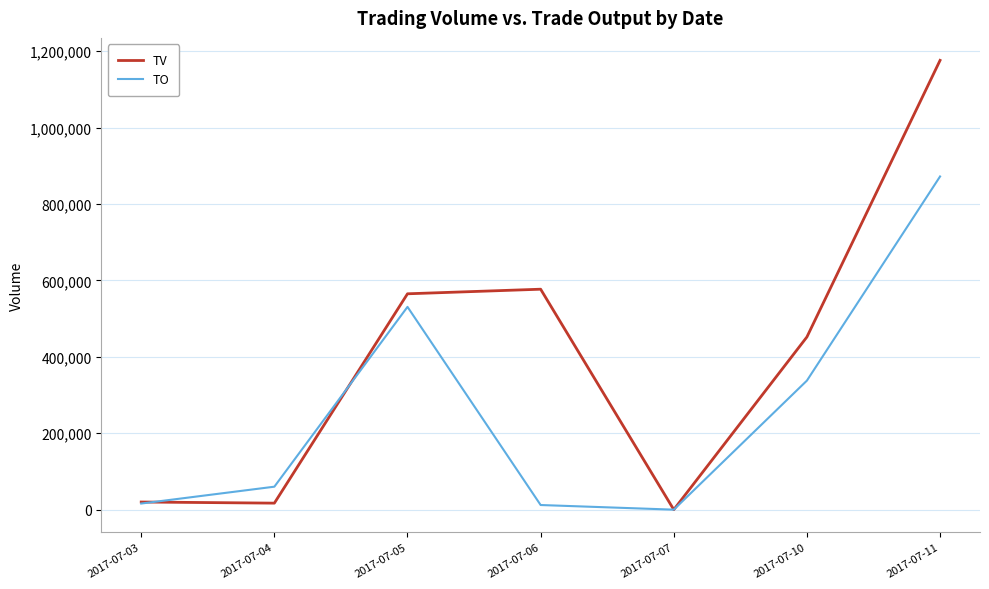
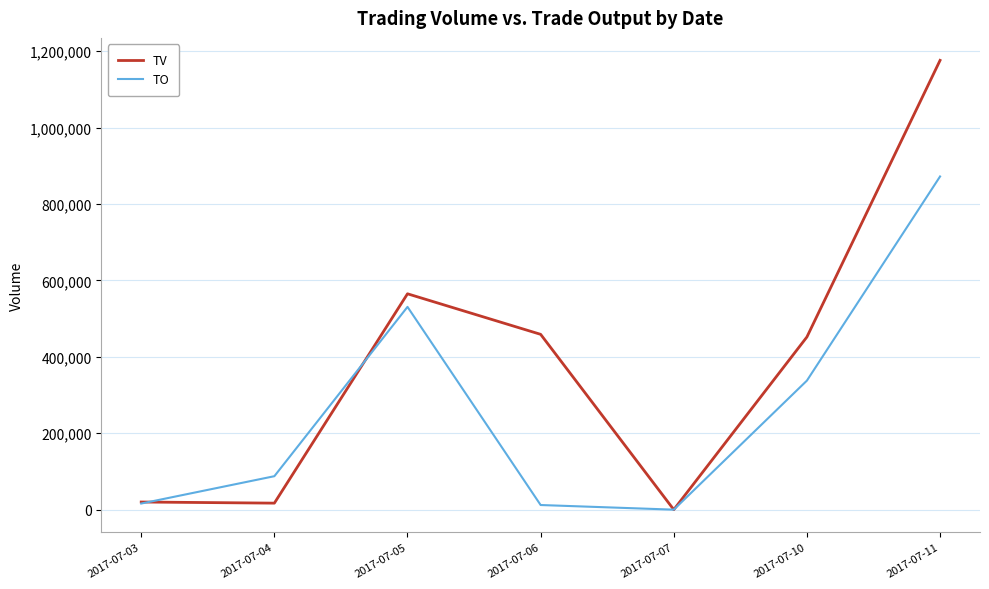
TO, 2017-07-04: 60,000 -> 90,000
TV, 2017-07-06: 580,000 -> 460,000
